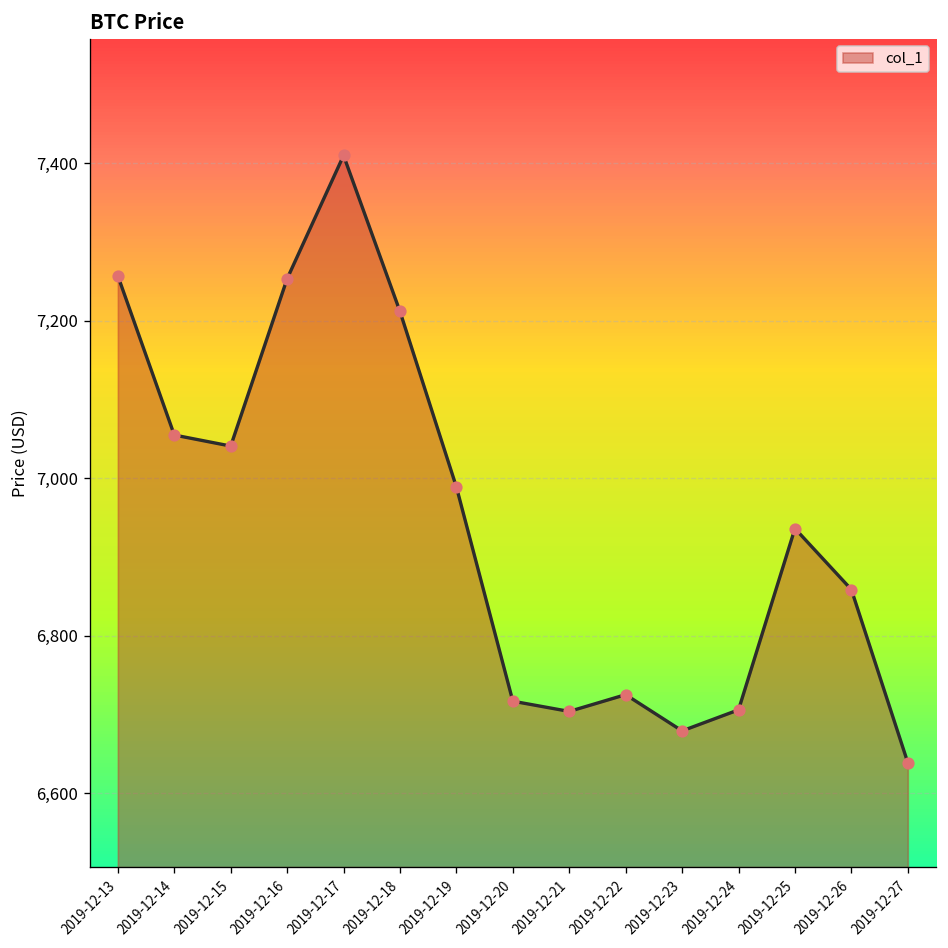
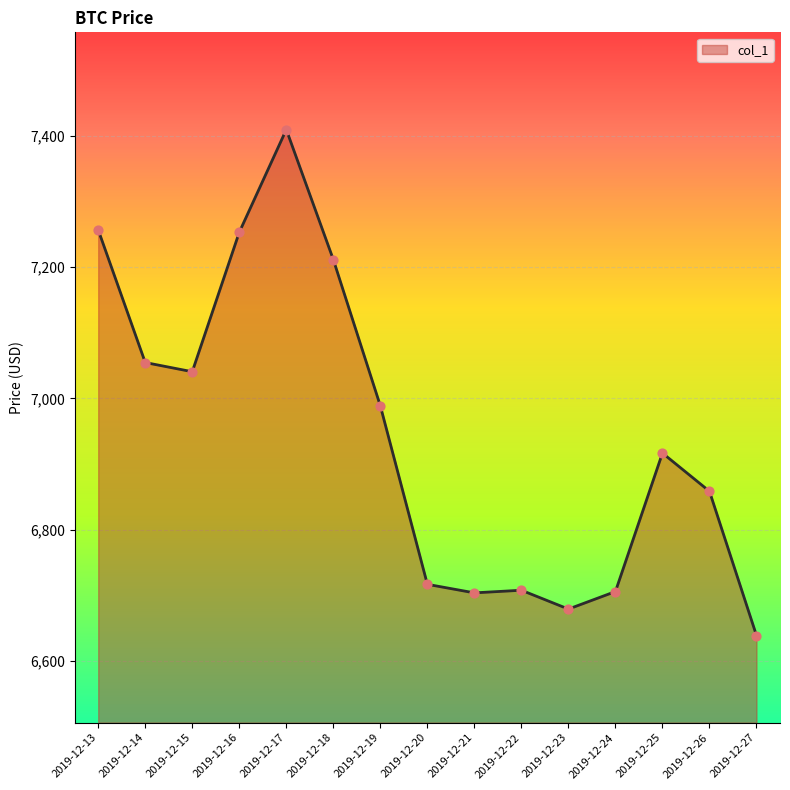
2019-12-22: 6,730 -> 6,710
2019-12-25: 6,940 -> 6,920
